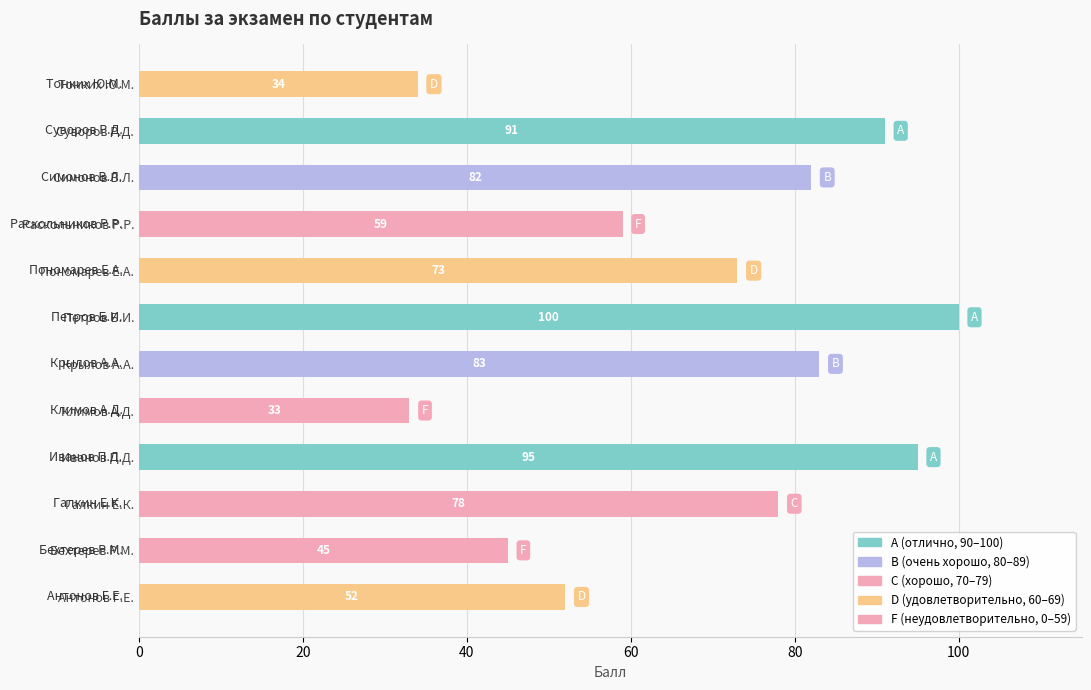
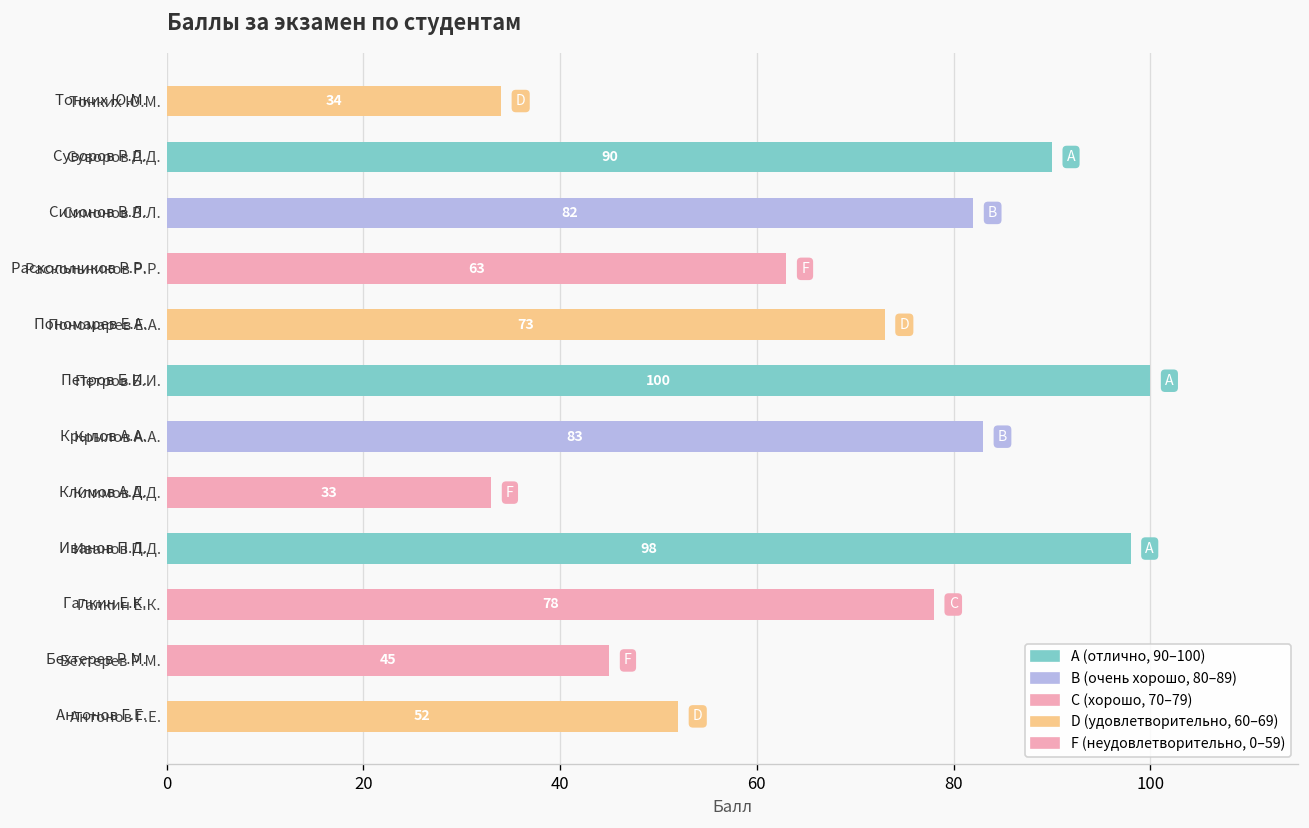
Суворов Р.Д.: 91 -> 90
Раскольников Р.Р.: 59 -> 63
Иванов П.Д.: 95 -> 98
